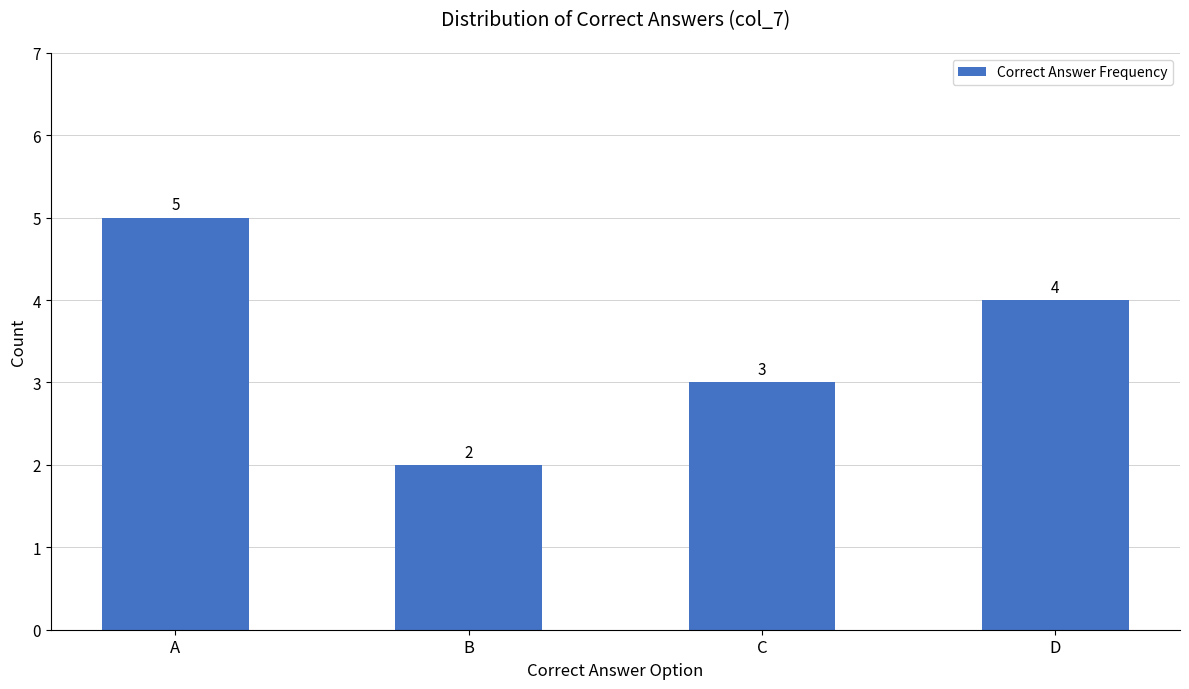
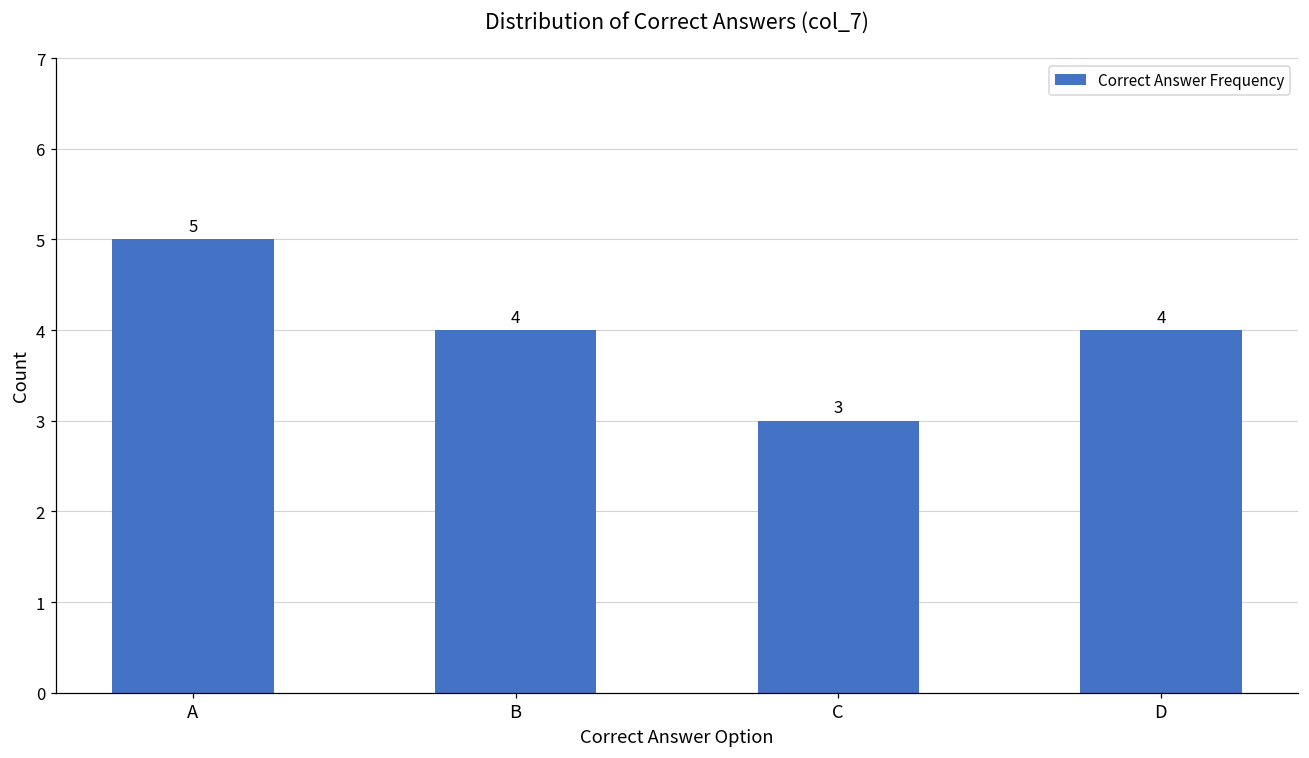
B: 2 -> 4
